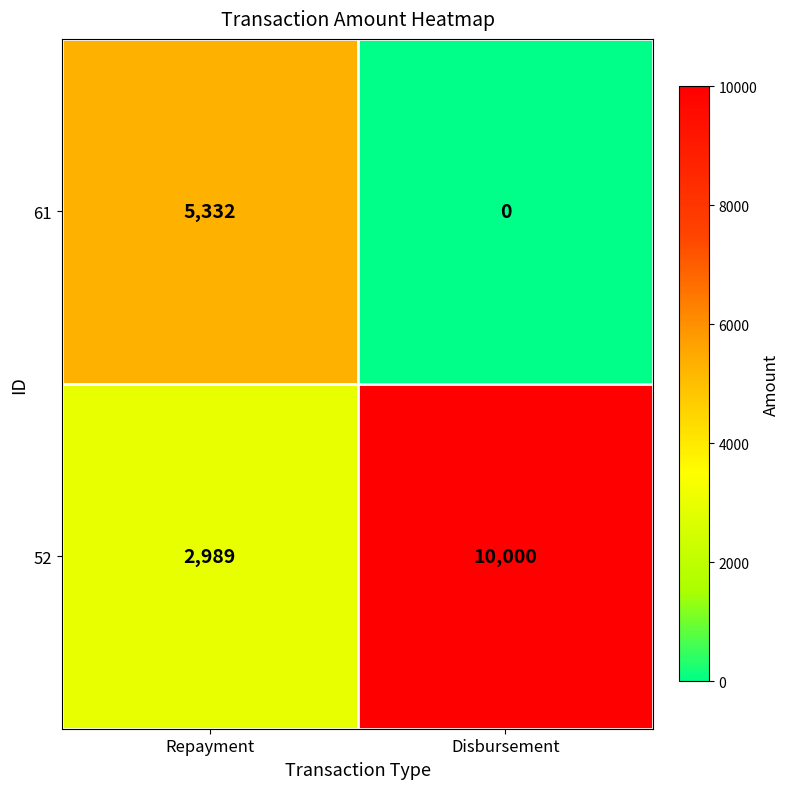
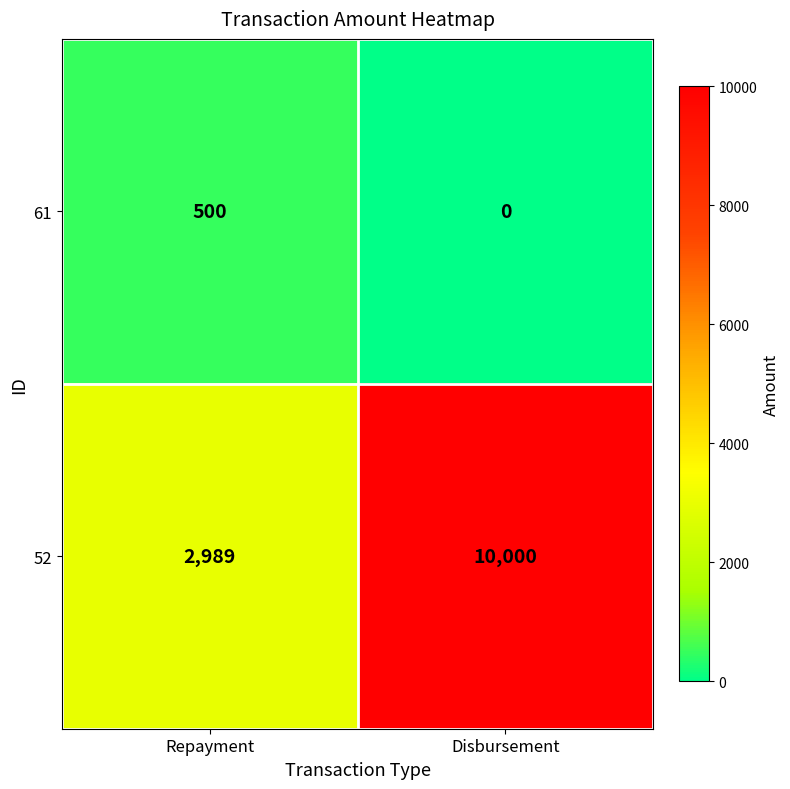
61, Repayment: 5,332 -> 500
